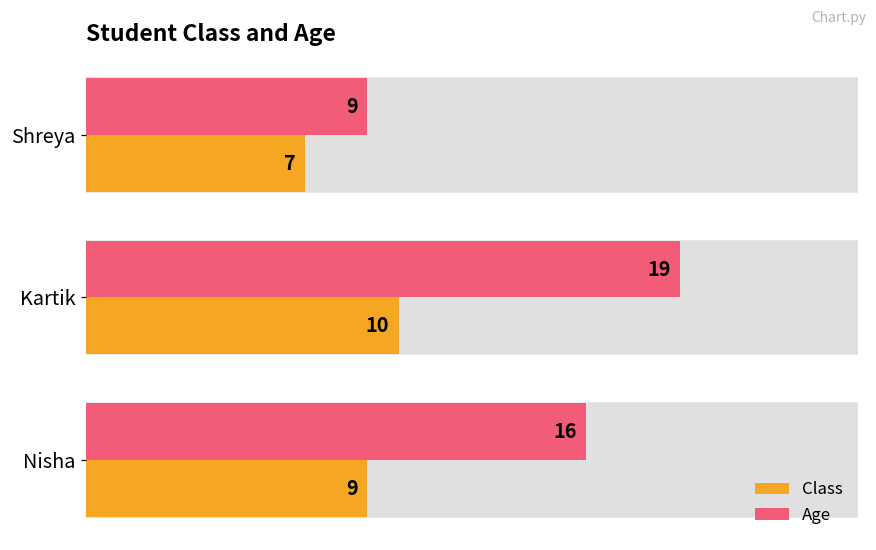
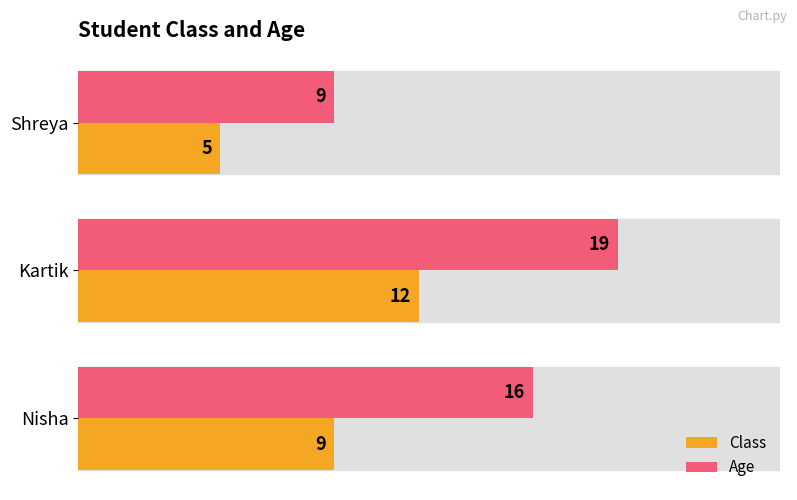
Class, Shreya: 7 -> 5
Class, Kartik: 10 -> 12
